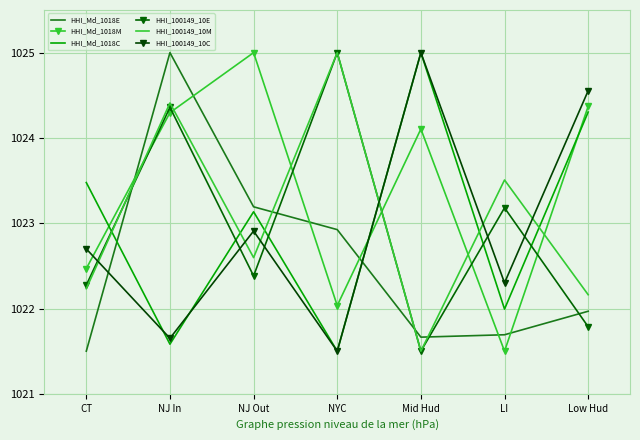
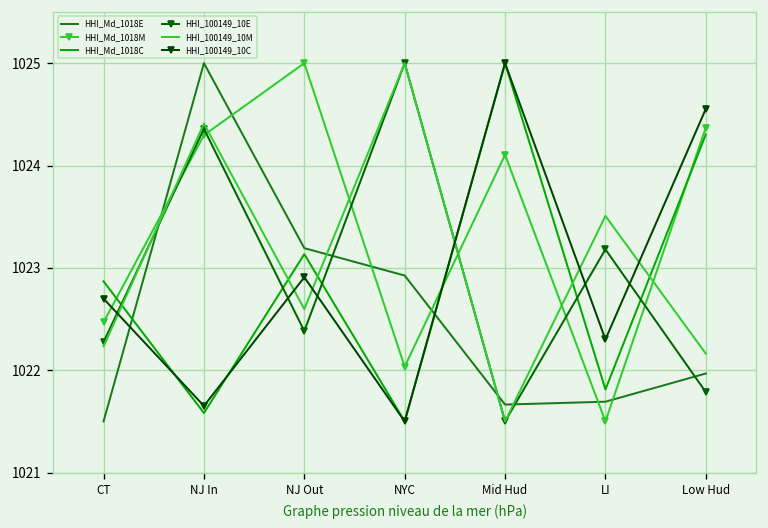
HHI_Md_1018C, CT: 1023.5 -> 1022.9
HHI_Md_1018C, LI: 1022.0 -> 1021.8
